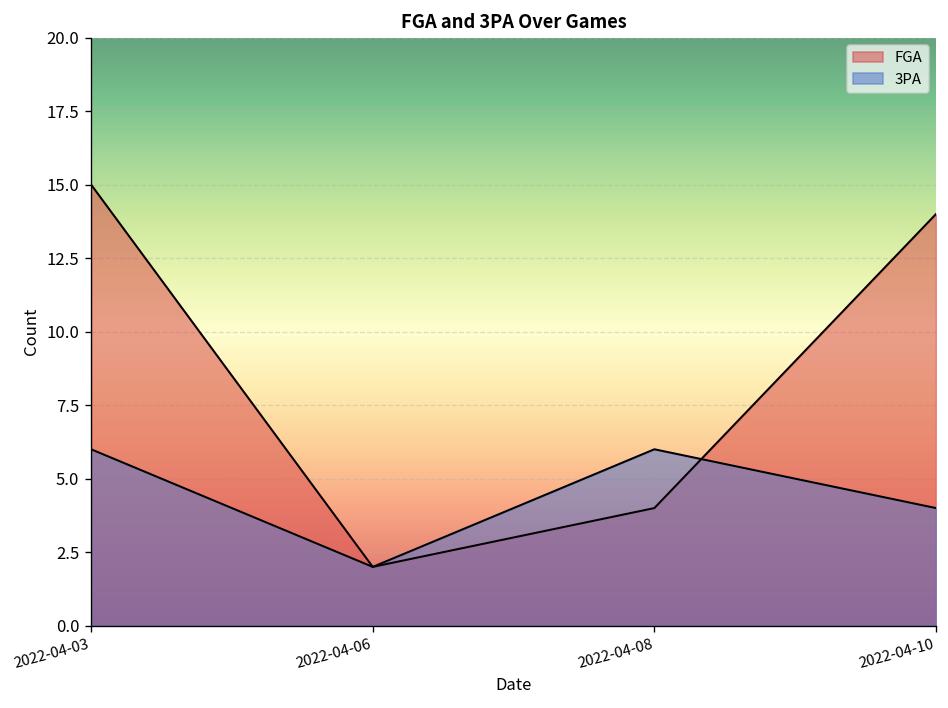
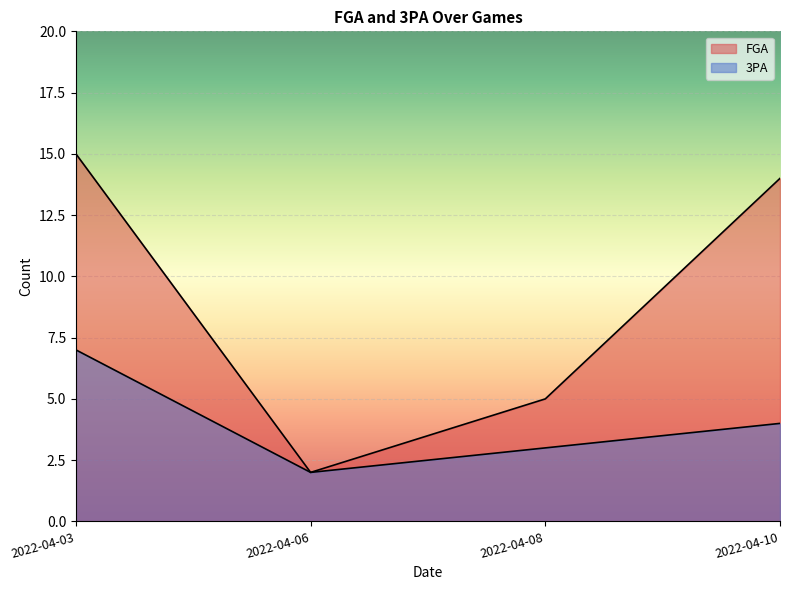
3PA, 2022-04-03: 6 -> 7
FGA, 2022-04-08: 4 -> 5
3PA, 2022-04-08: 6 -> 3
